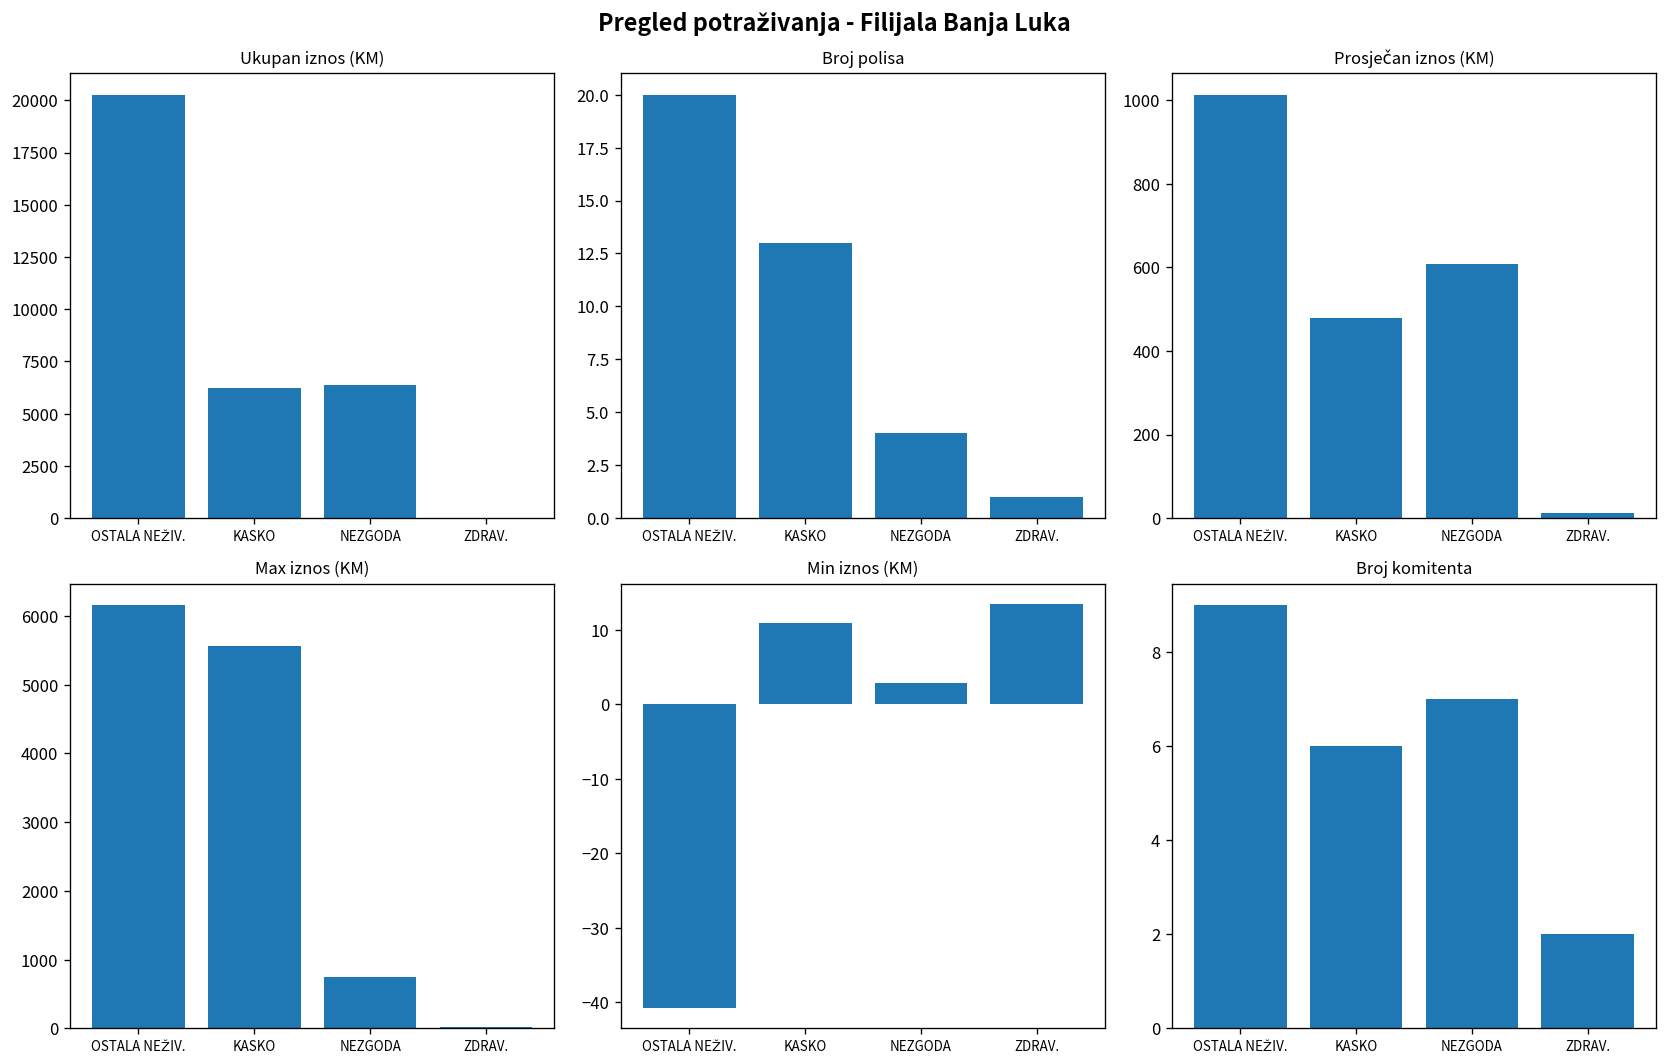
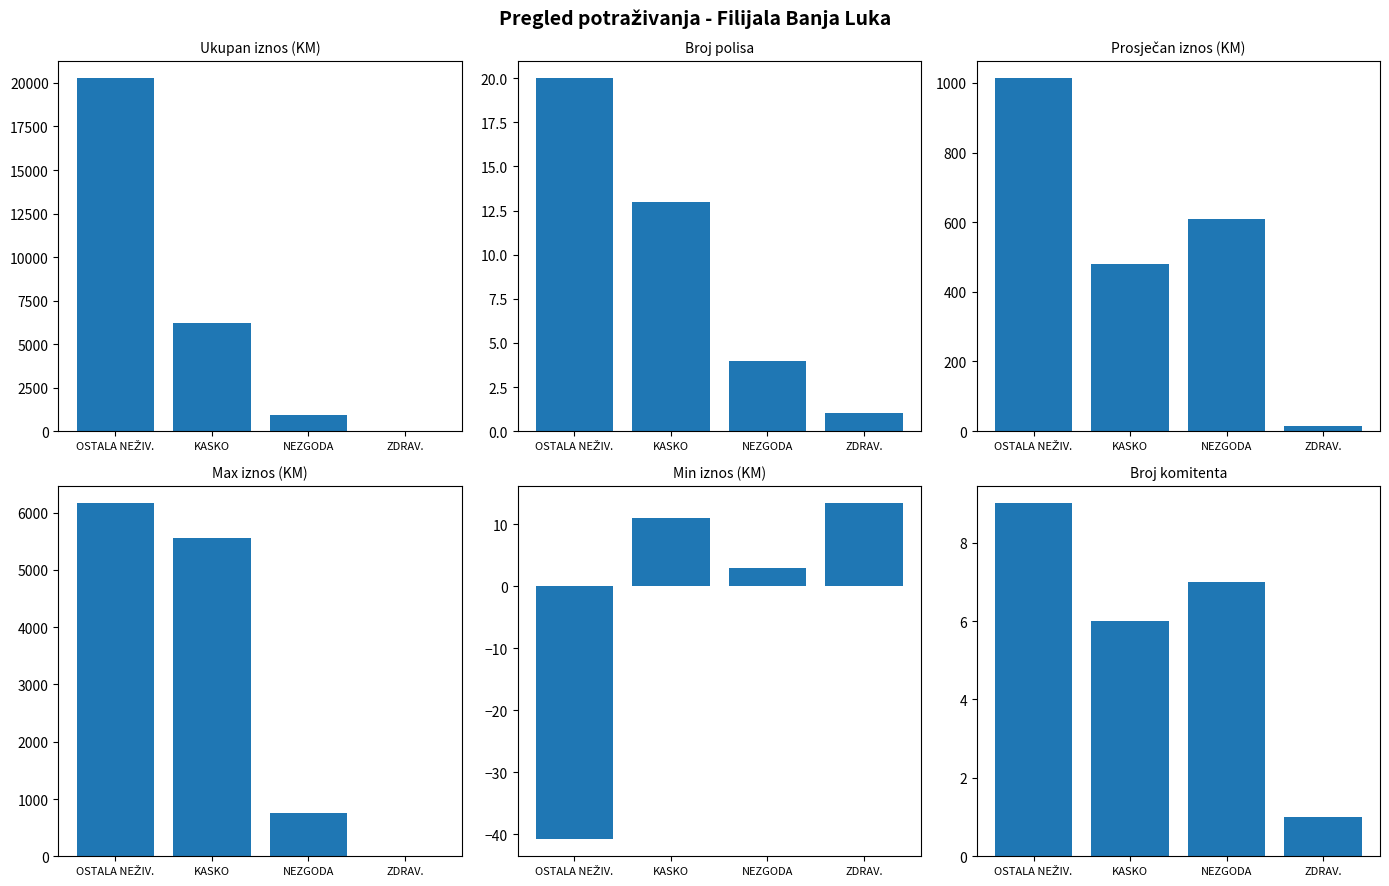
Ukupan iznos (KM), NEZGODA: 6400 -> 900
Broj komitenta, ZDRAV.: 2 -> 1
